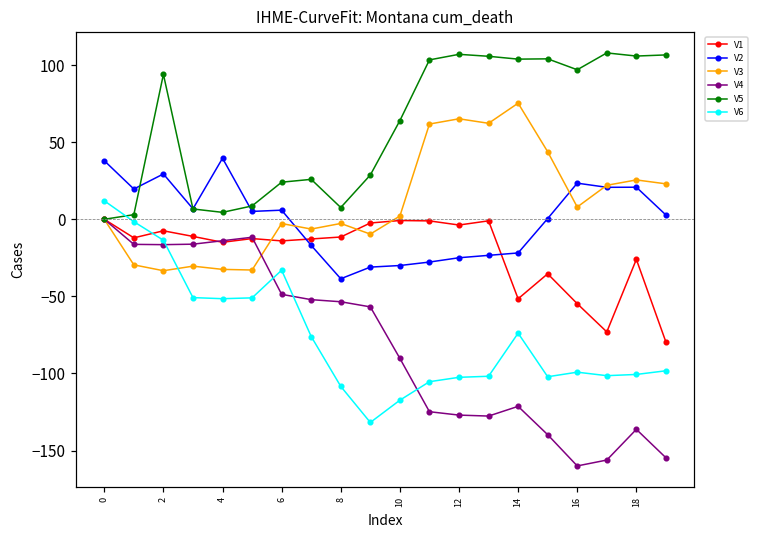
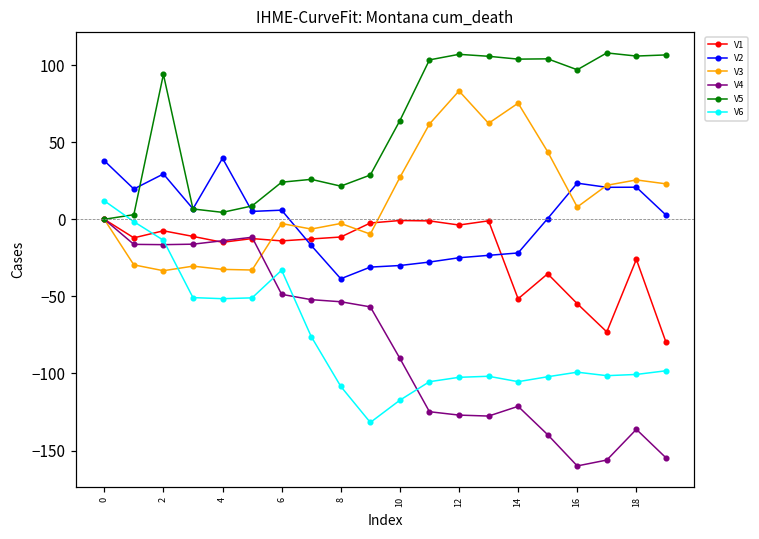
V5, 8: 8 -> 22
V3, 10: 2 -> 27
V3, 12: 65 -> 83
V6, 14: -74 -> -105
